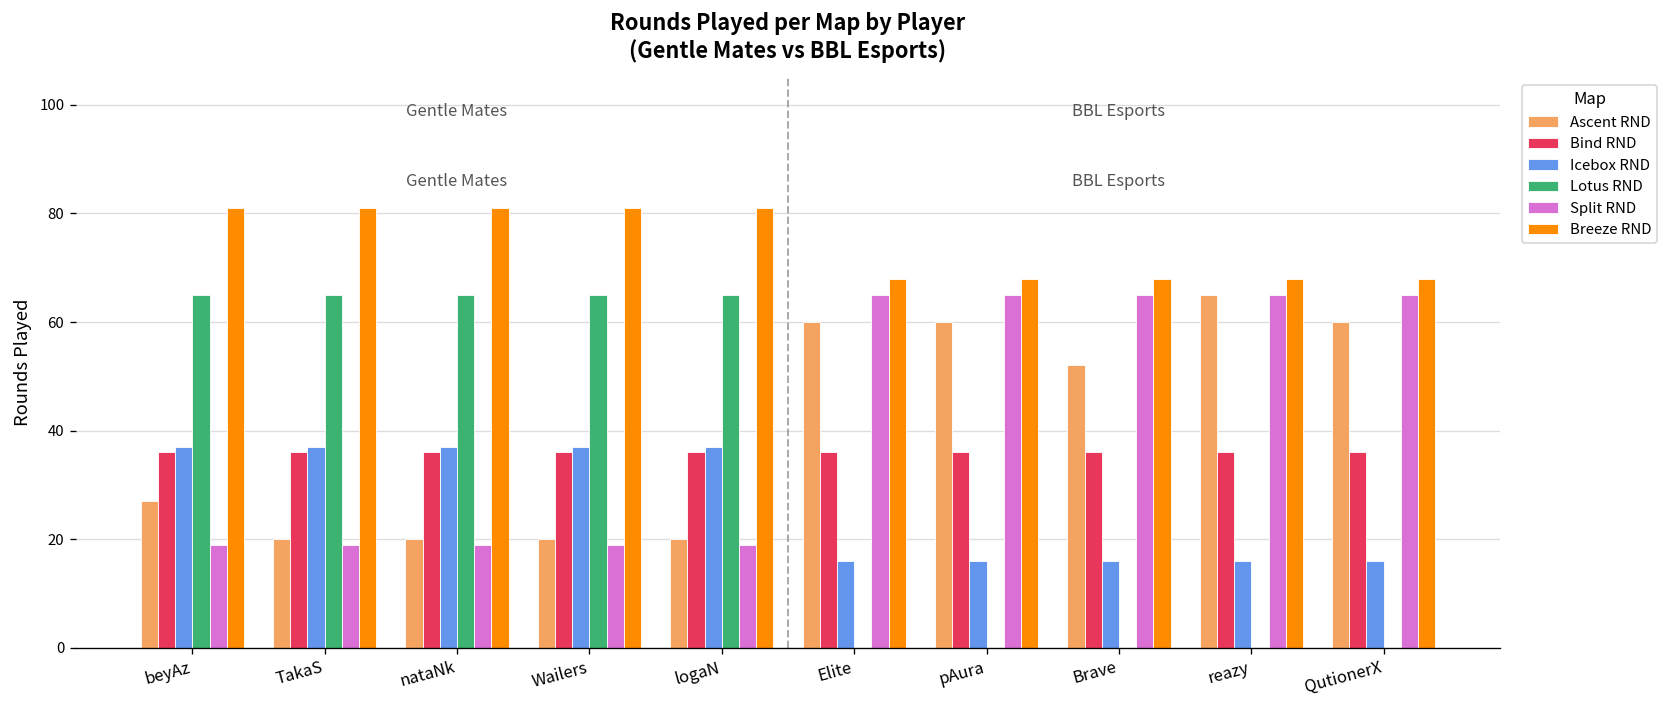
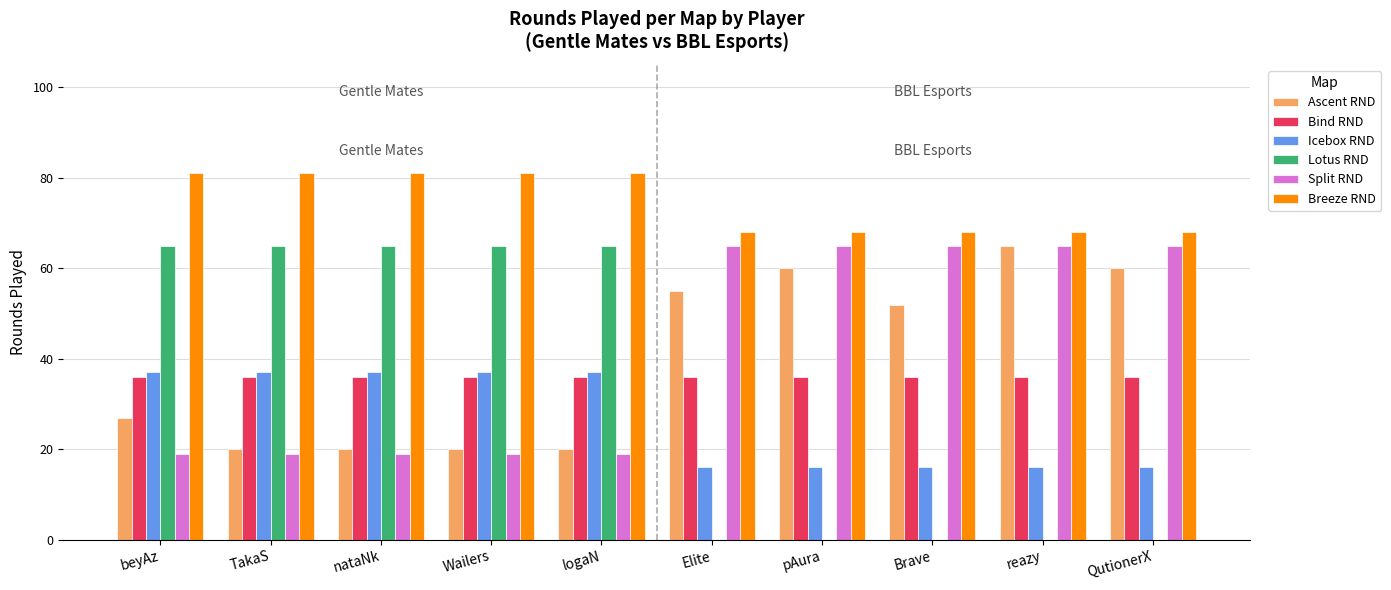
Ascent RND, Elite: 60 -> 55
